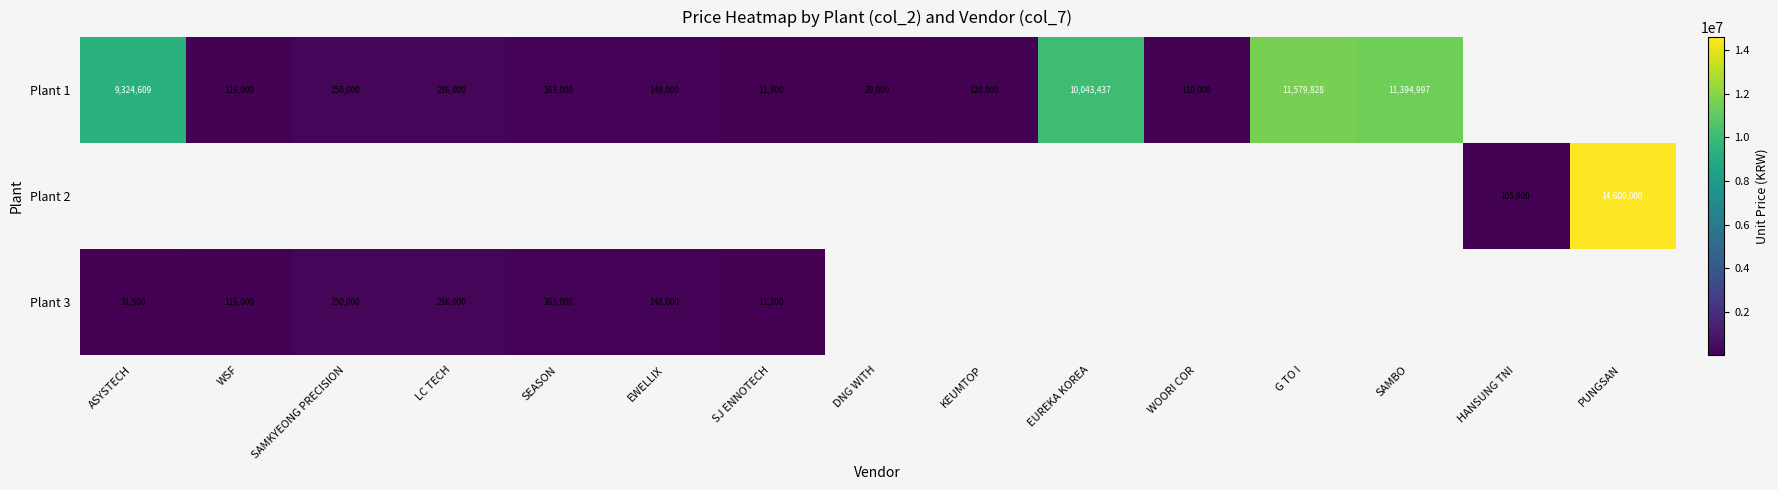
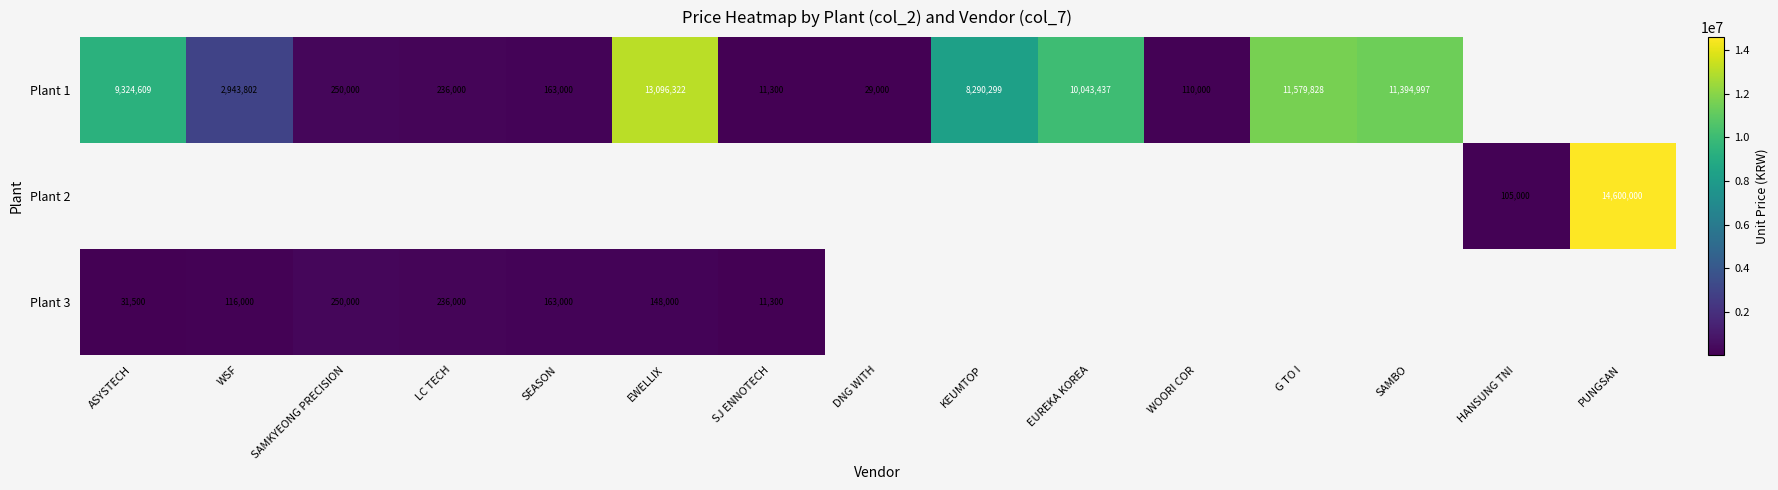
Plant 1, WSF: 116,000 -> 2,943,802
Plant 1, EWELLIX: 148,000 -> 13,096,322
Plant 1, KEUMTOP: 120,000 -> 8,290,299
